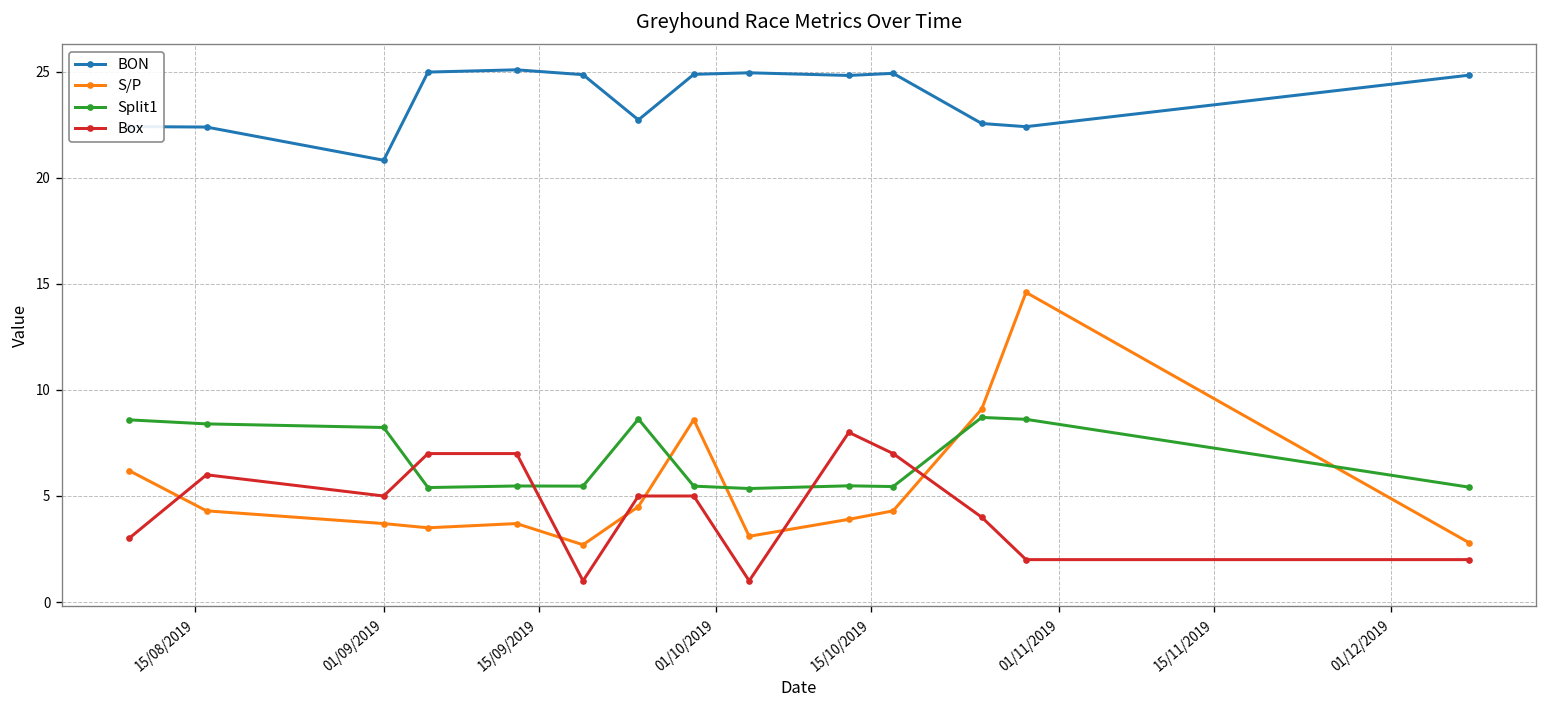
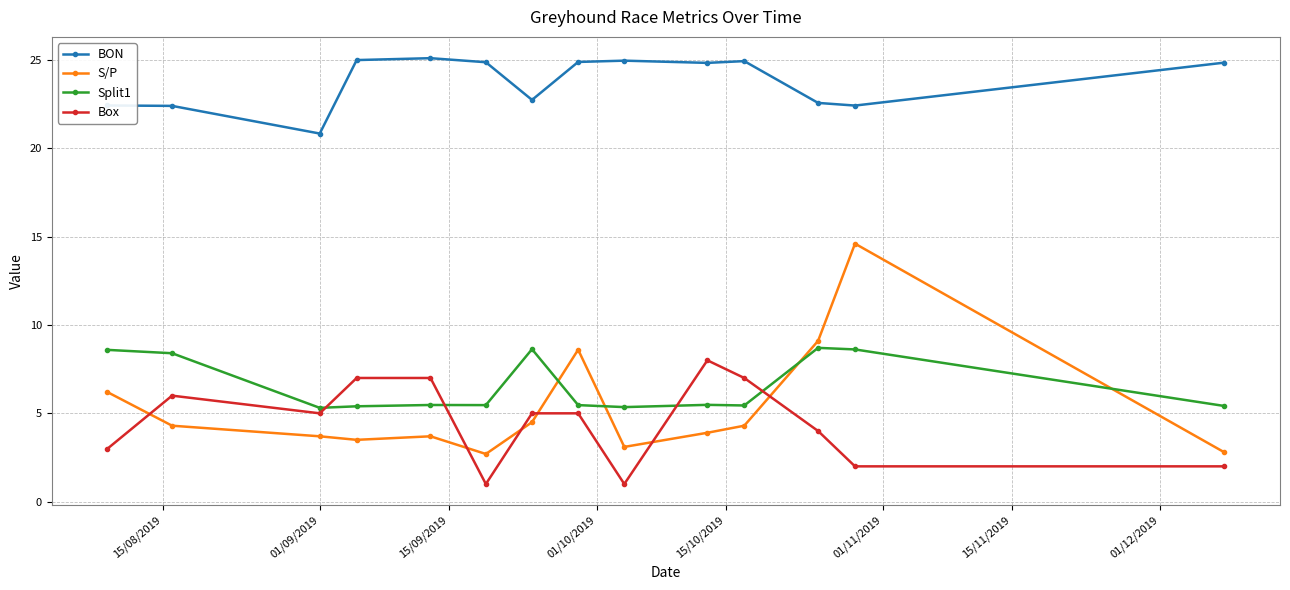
Split1, 01/09/2019: 8.2 -> 5.3
